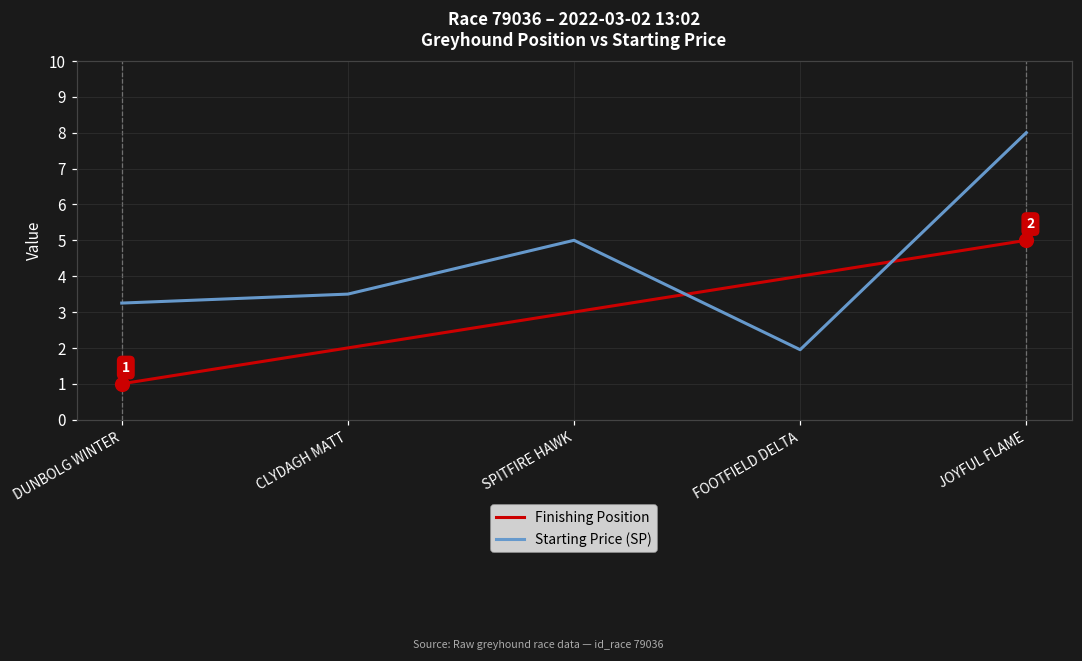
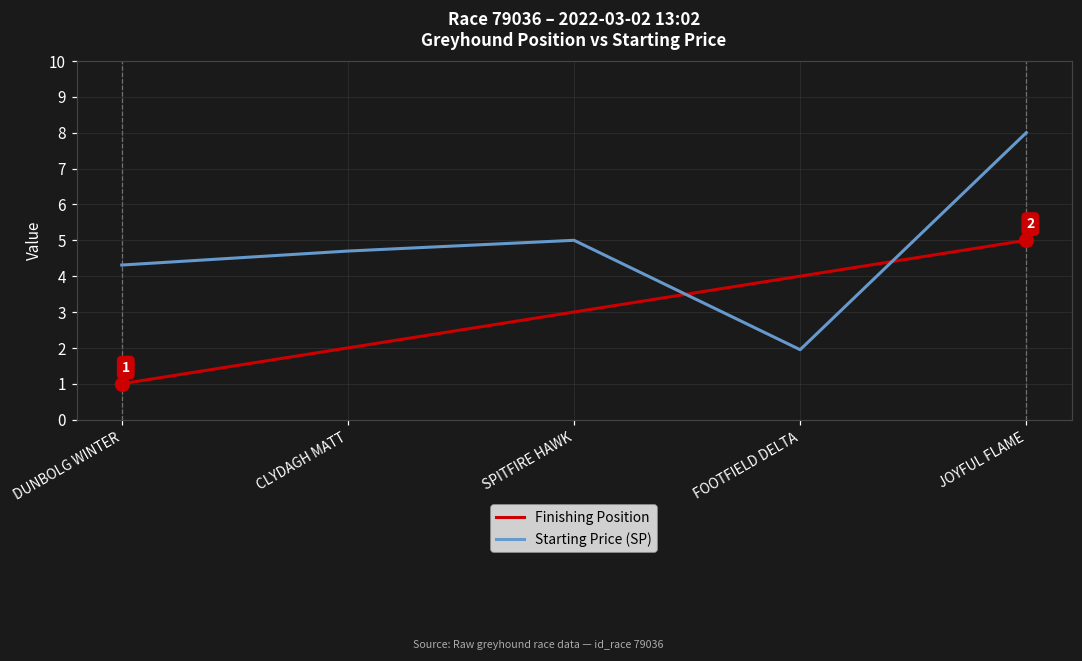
Starting Price (SP), DUNBOLG WINTER: 3.3 -> 4.3
Starting Price (SP), CLYDAGH MATT: 3.5 -> 4.7
